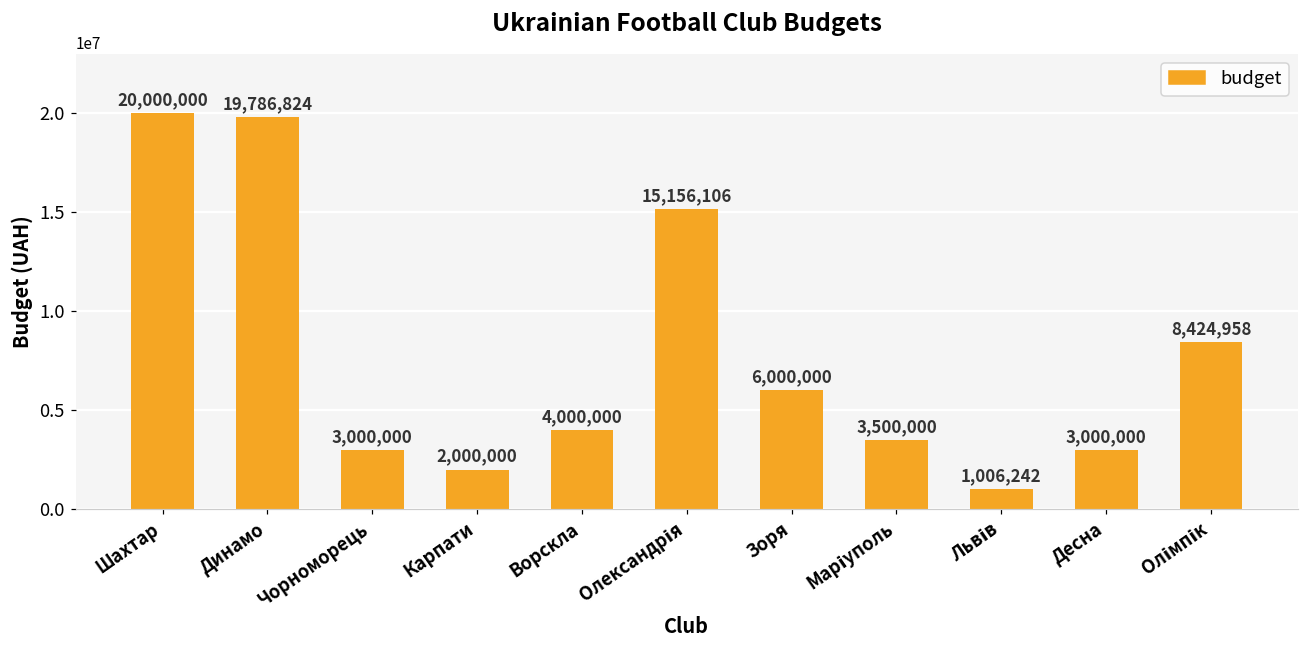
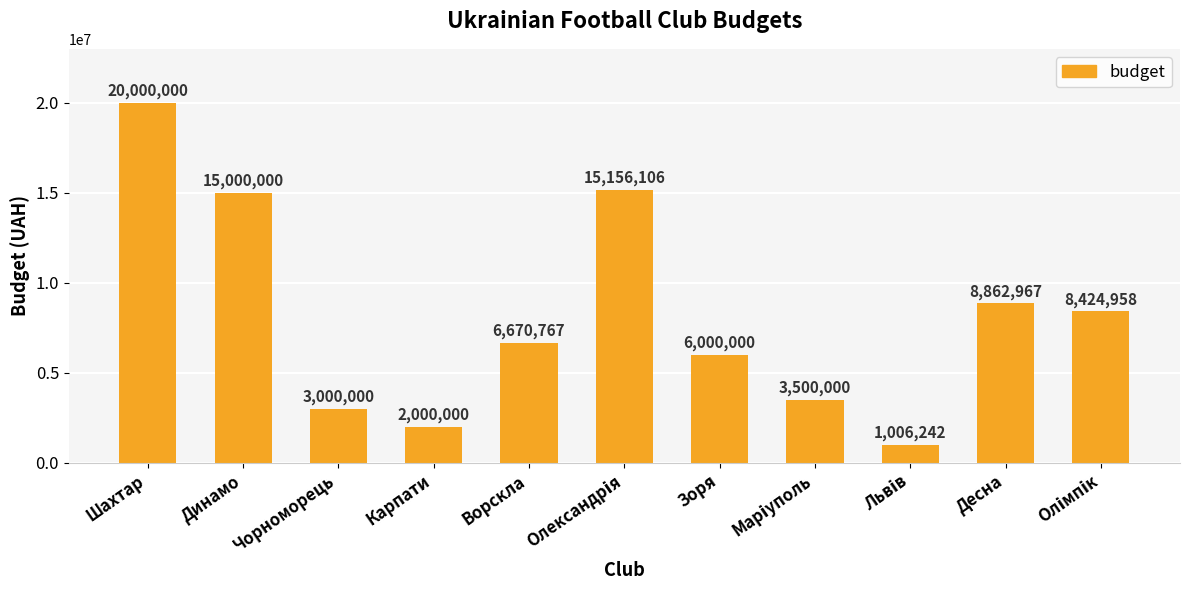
Динамо: 19,786,824 -> 15,000,000
Ворскла: 4,000,000 -> 6,670,767
Десна: 3,000,000 -> 8,862,967
